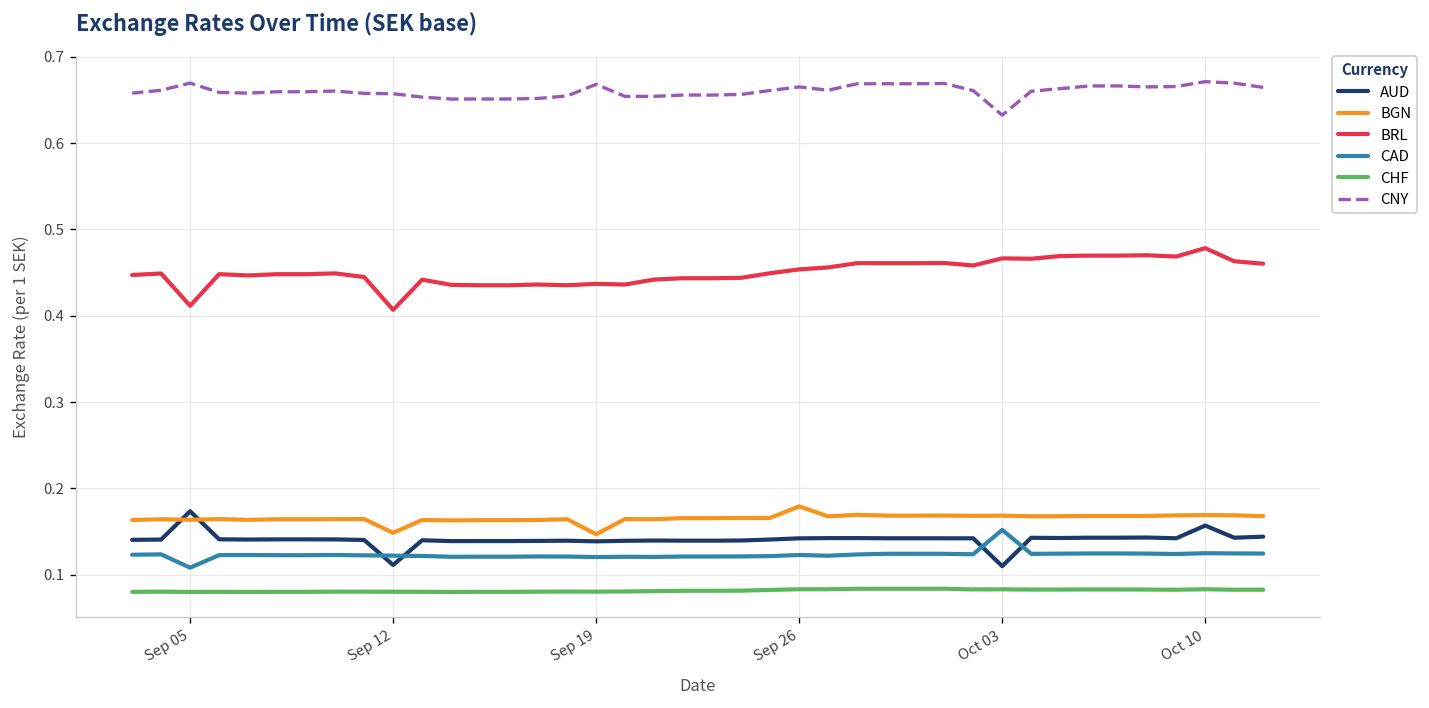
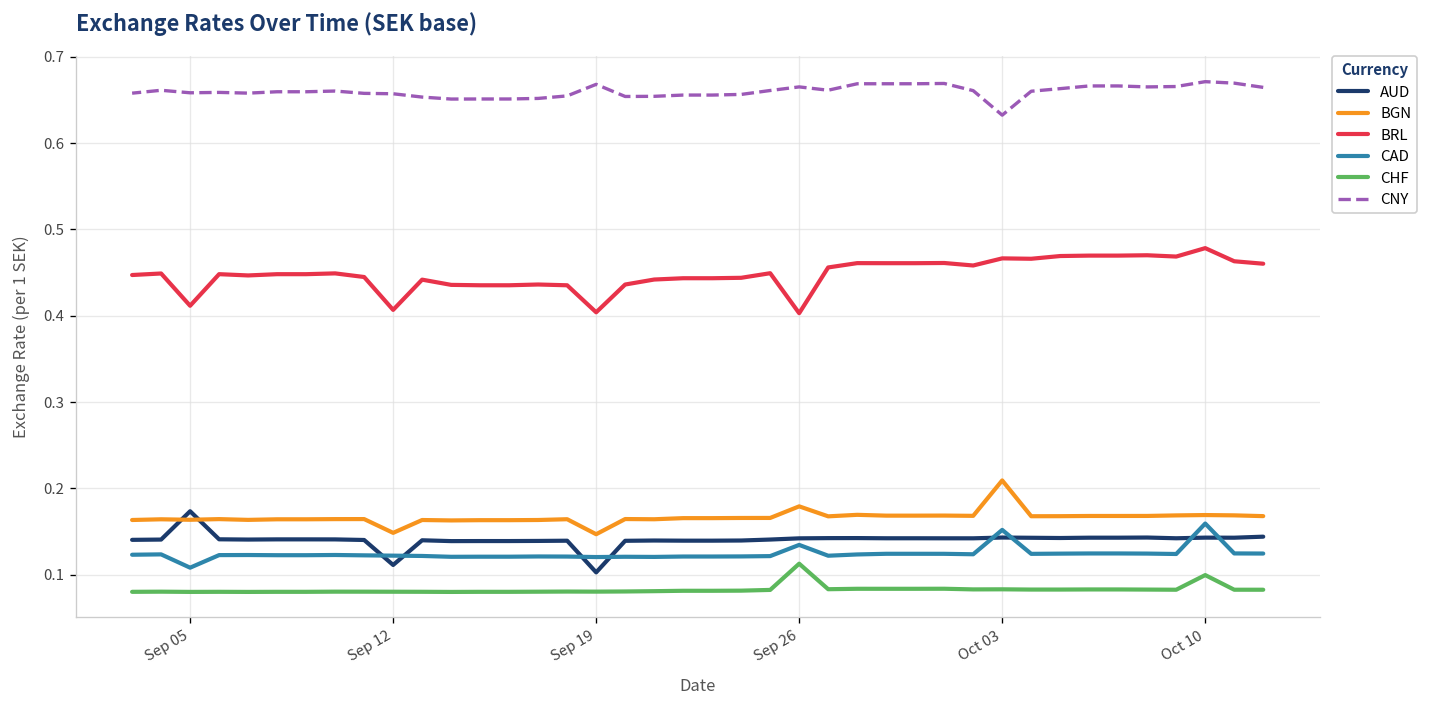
CNY, Sep 05: 0.67 -> 0.66
AUD, Sep 19: 0.14 -> 0.10
BRL, Sep 19: 0.44 -> 0.40
BRL, Sep 26: 0.45 -> 0.40
CAD, Sep 26: 0.12 -> 0.13
CHF, Sep 26: 0.08 -> 0.11
AUD, Oct 03: 0.11 -> 0.14
BGN, Oct 03: 0.17 -> 0.21
AUD, Oct 10: 0.16 -> 0.14
CAD, Oct 10: 0.12 -> 0.16
CHF, Oct 10: 0.08 -> 0.10
